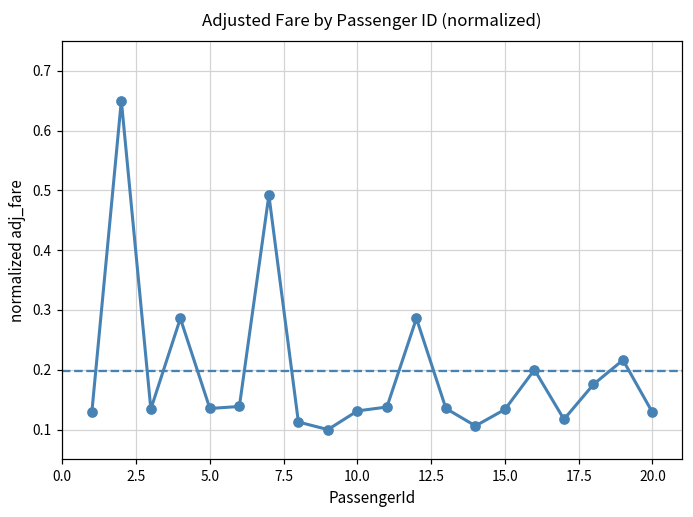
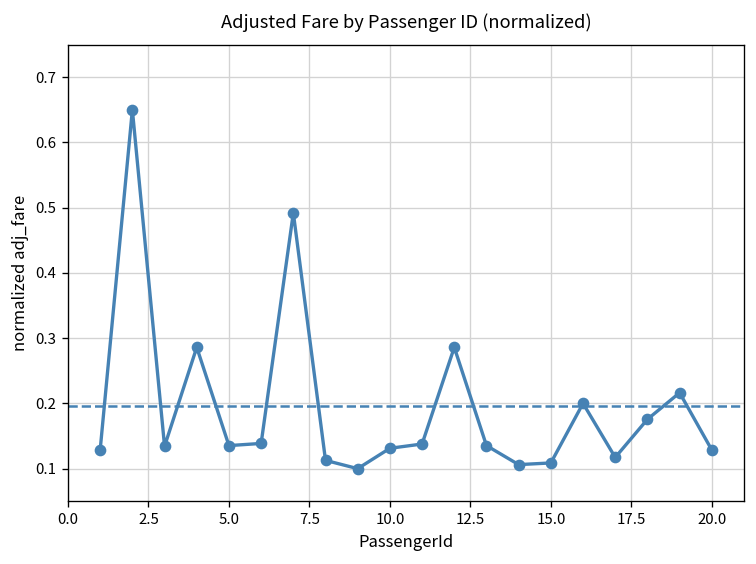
15.0: 0.13 -> 0.11
